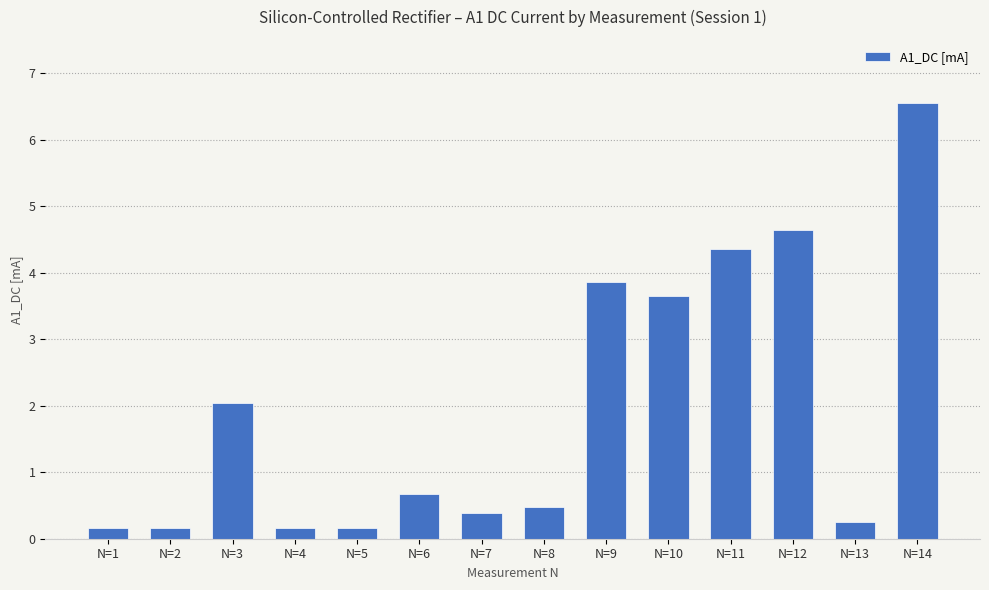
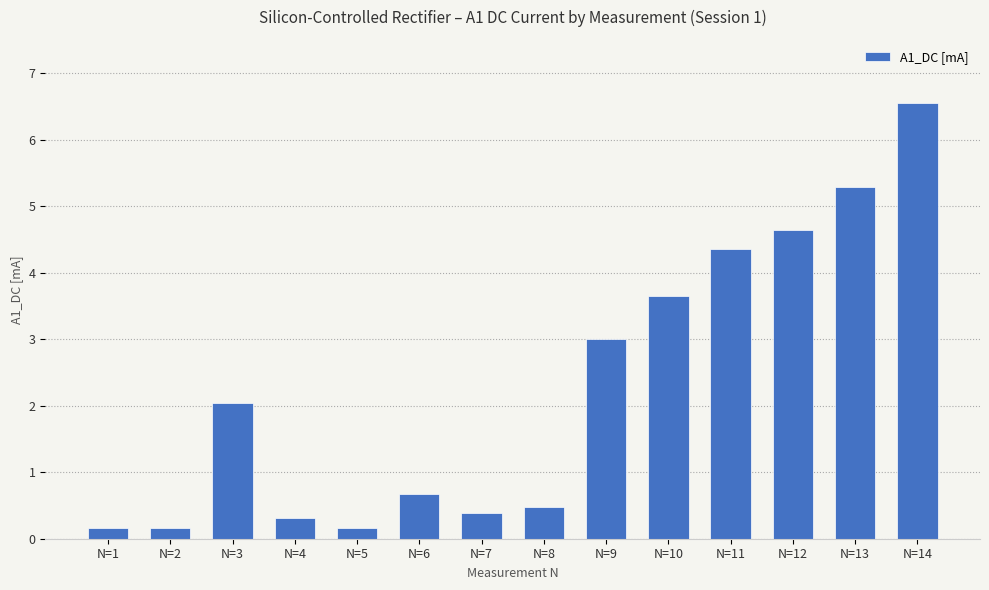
N=4: 0.2 -> 0.3
N=9: 3.9 -> 3.0
N=13: 0.2 -> 5.3
